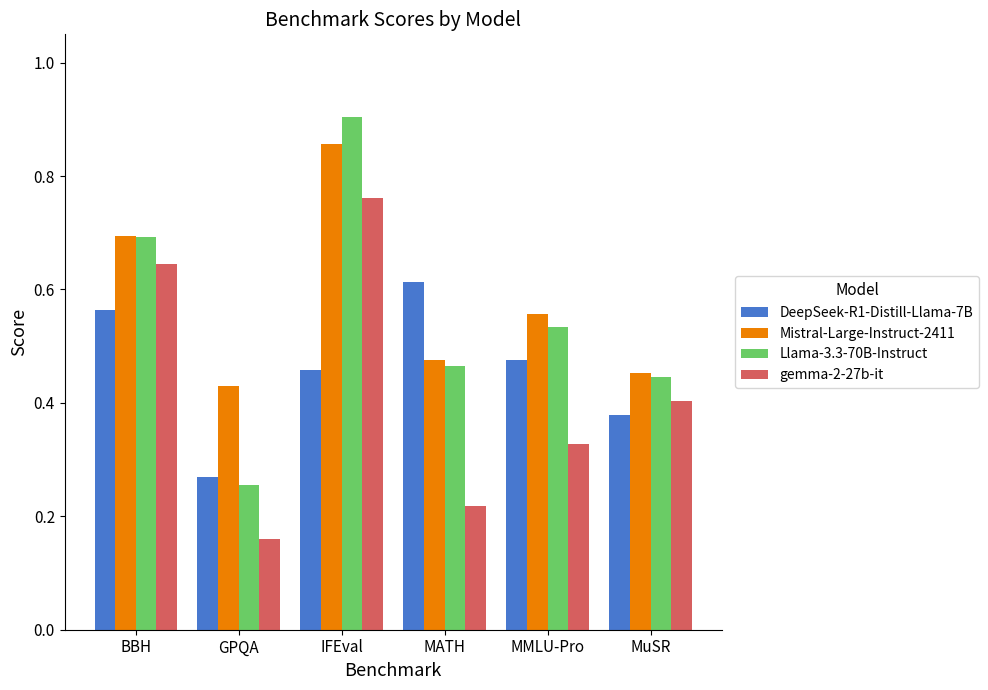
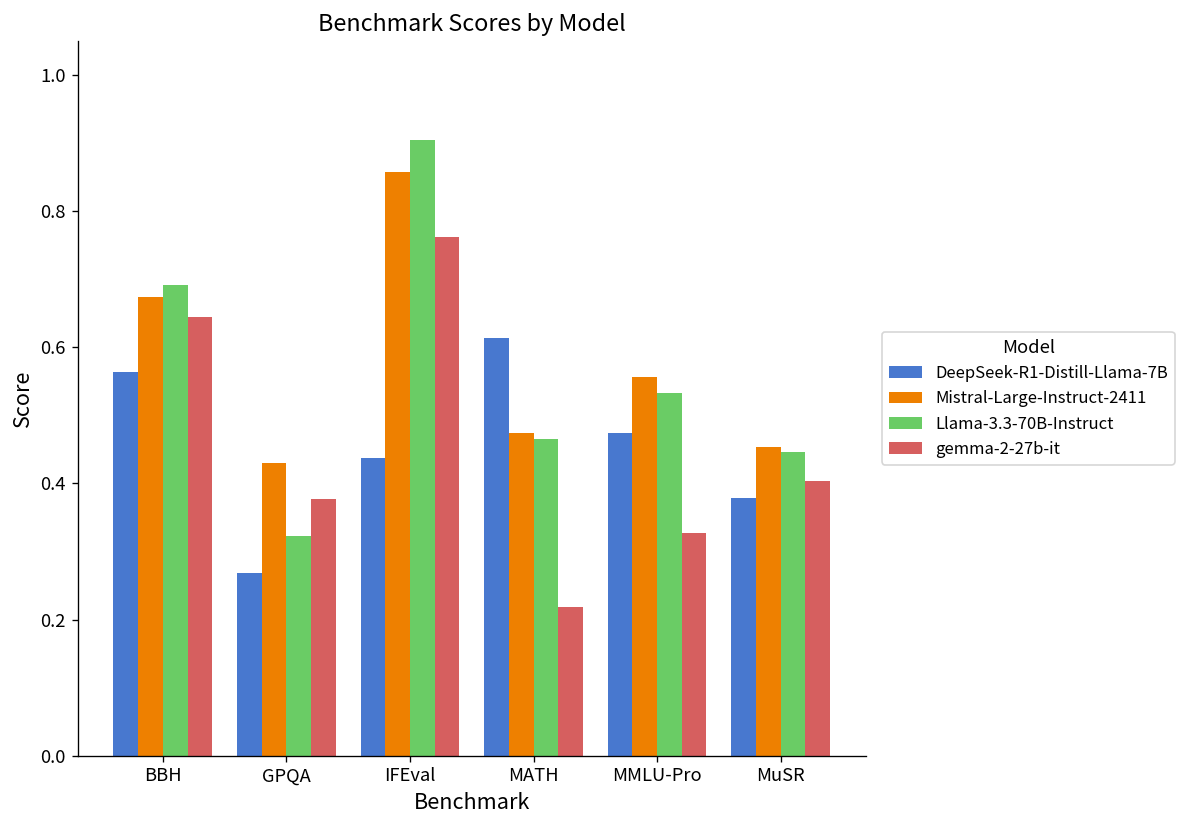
Mistral-Large-Instruct-2411, BBH: 0.69 -> 0.67
Llama-3.3-70B-Instruct, GPQA: 0.26 -> 0.32
gemma-2-27b-it, GPQA: 0.16 -> 0.38
DeepSeek-R1-Distill-Llama-7B, IFEval: 0.46 -> 0.44
